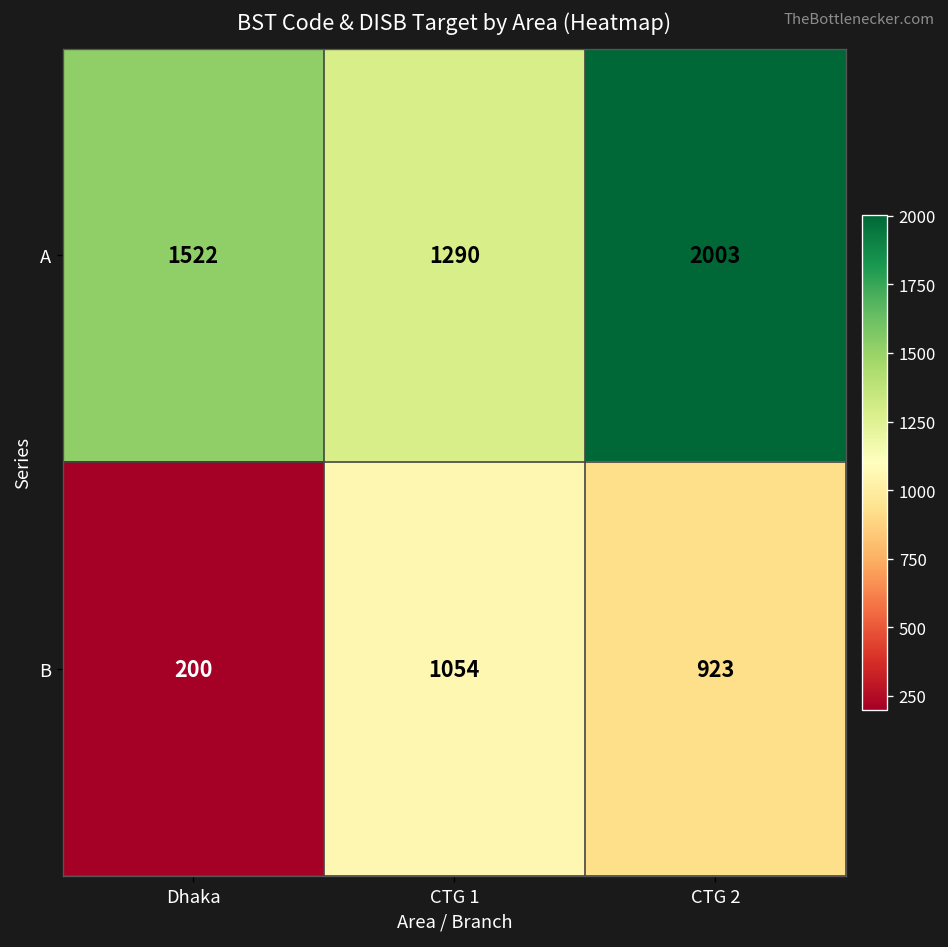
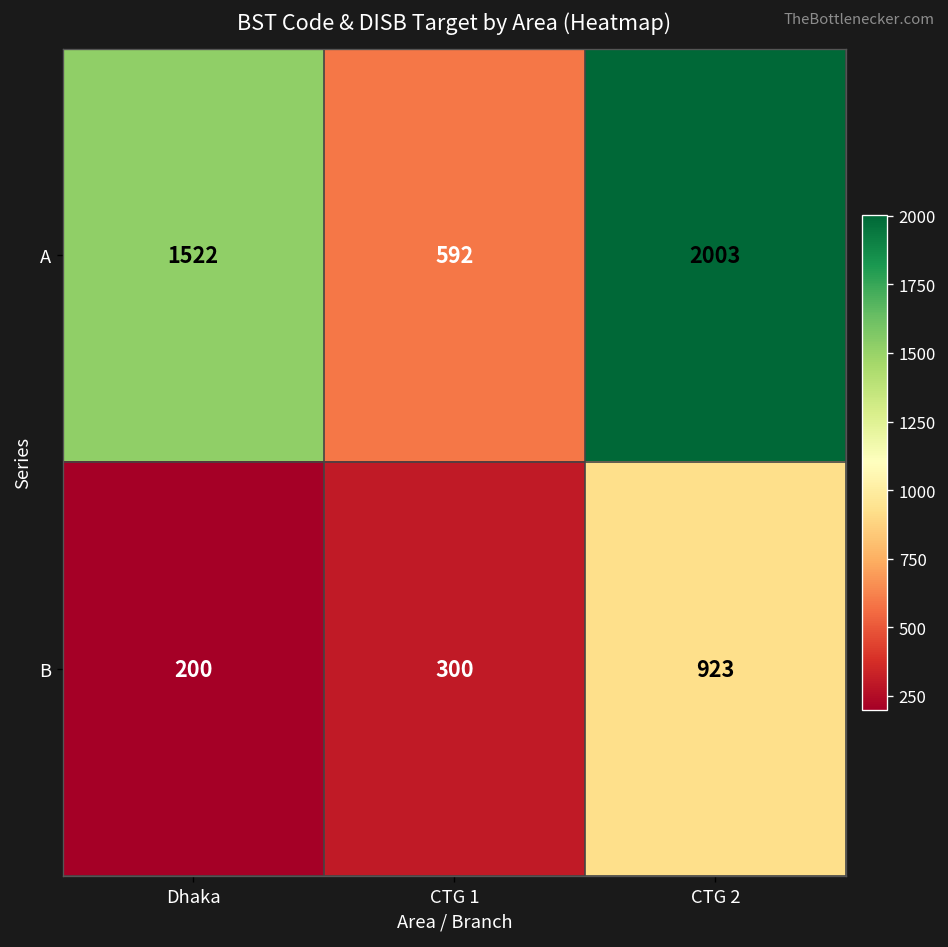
A, CTG 1: 1290 -> 592
B, CTG 1: 1054 -> 300
